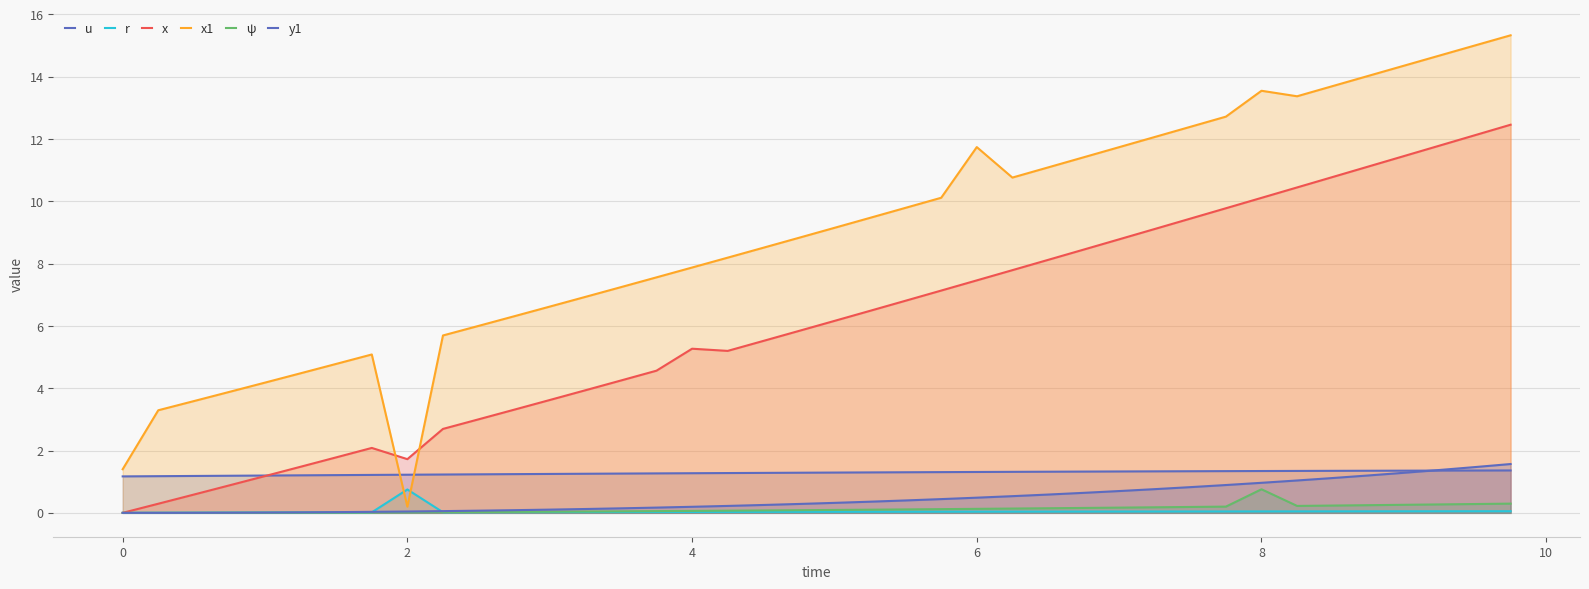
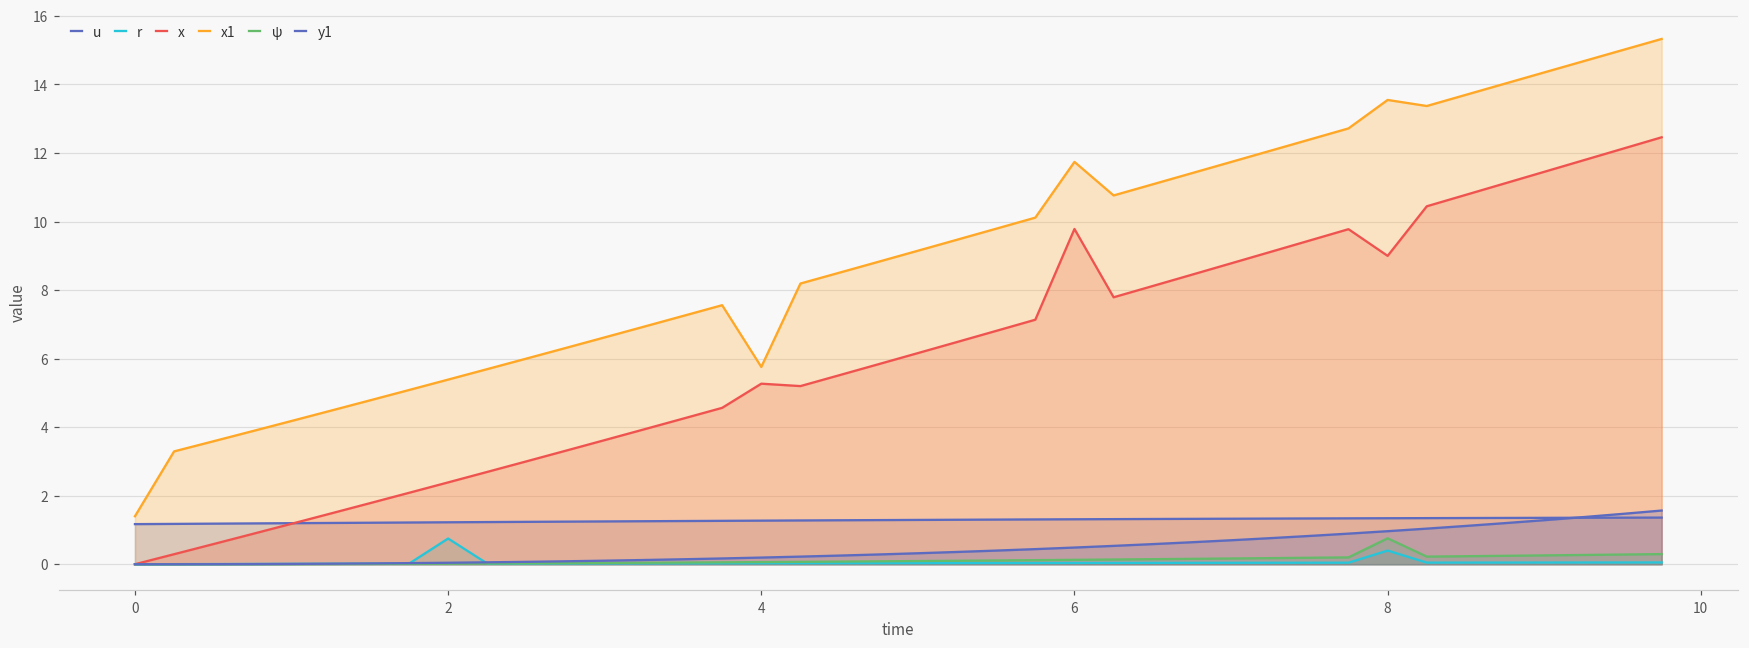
x, 2: 1.7 -> 2.4
x1, 2: 0.2 -> 5.4
x1, 4: 7.9 -> 5.8
x, 6: 7.5 -> 9.8
r, 8: 0.0 -> 0.4
x, 8: 10.1 -> 9.0
